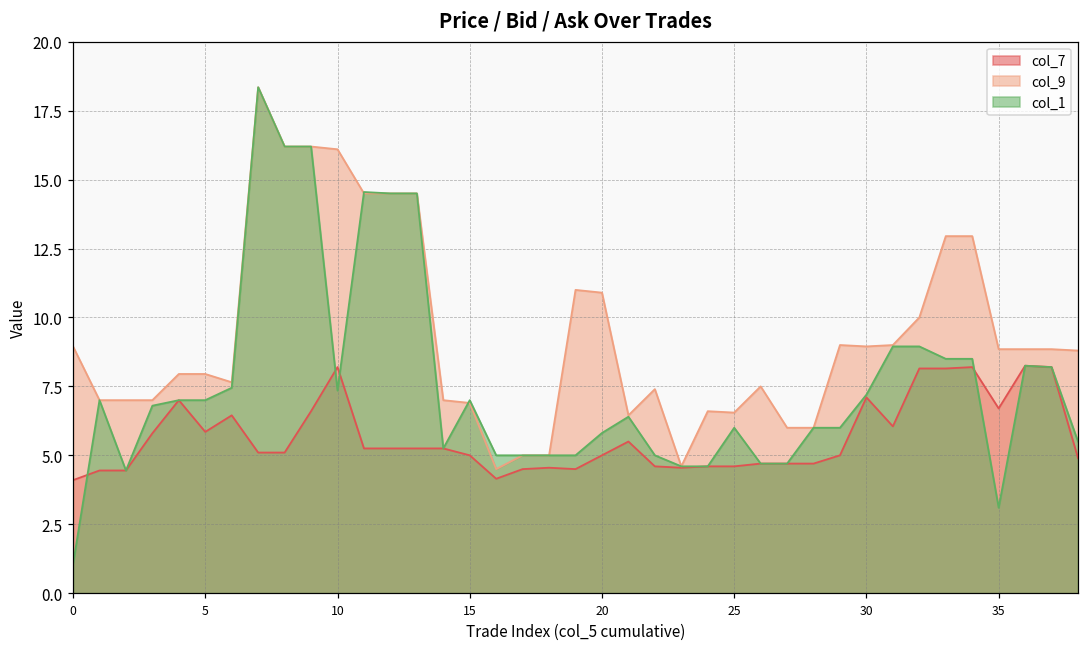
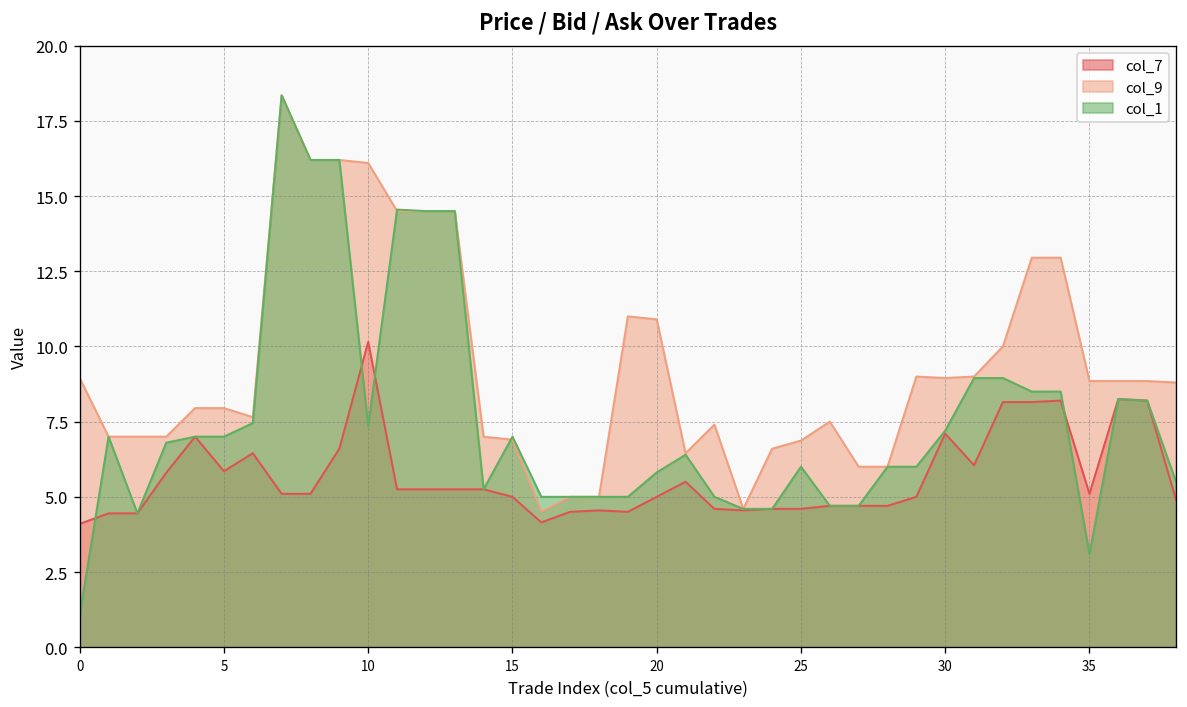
col_7, 10: 8.2 -> 10.2
col_9, 25: 6.6 -> 6.9
col_7, 35: 6.7 -> 5.1
